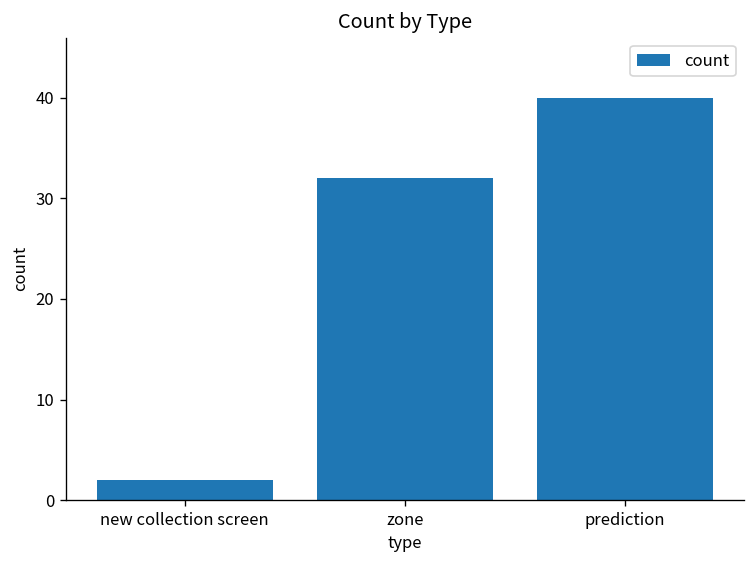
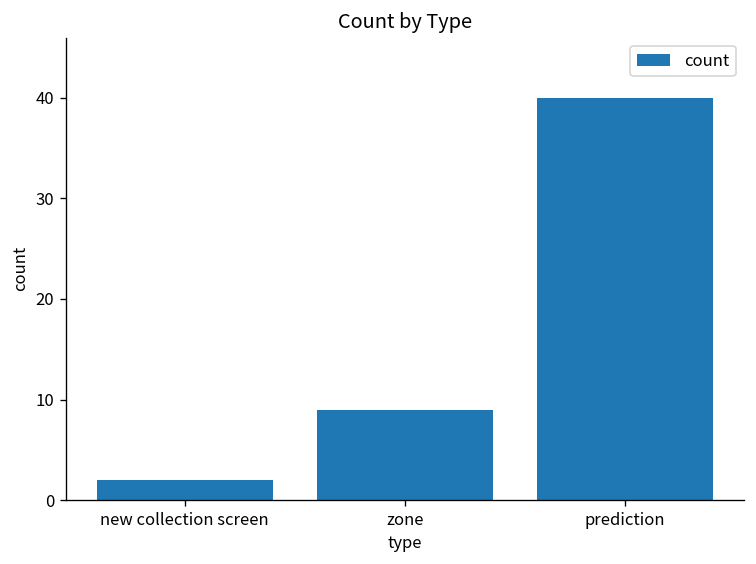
zone: 32 -> 9
